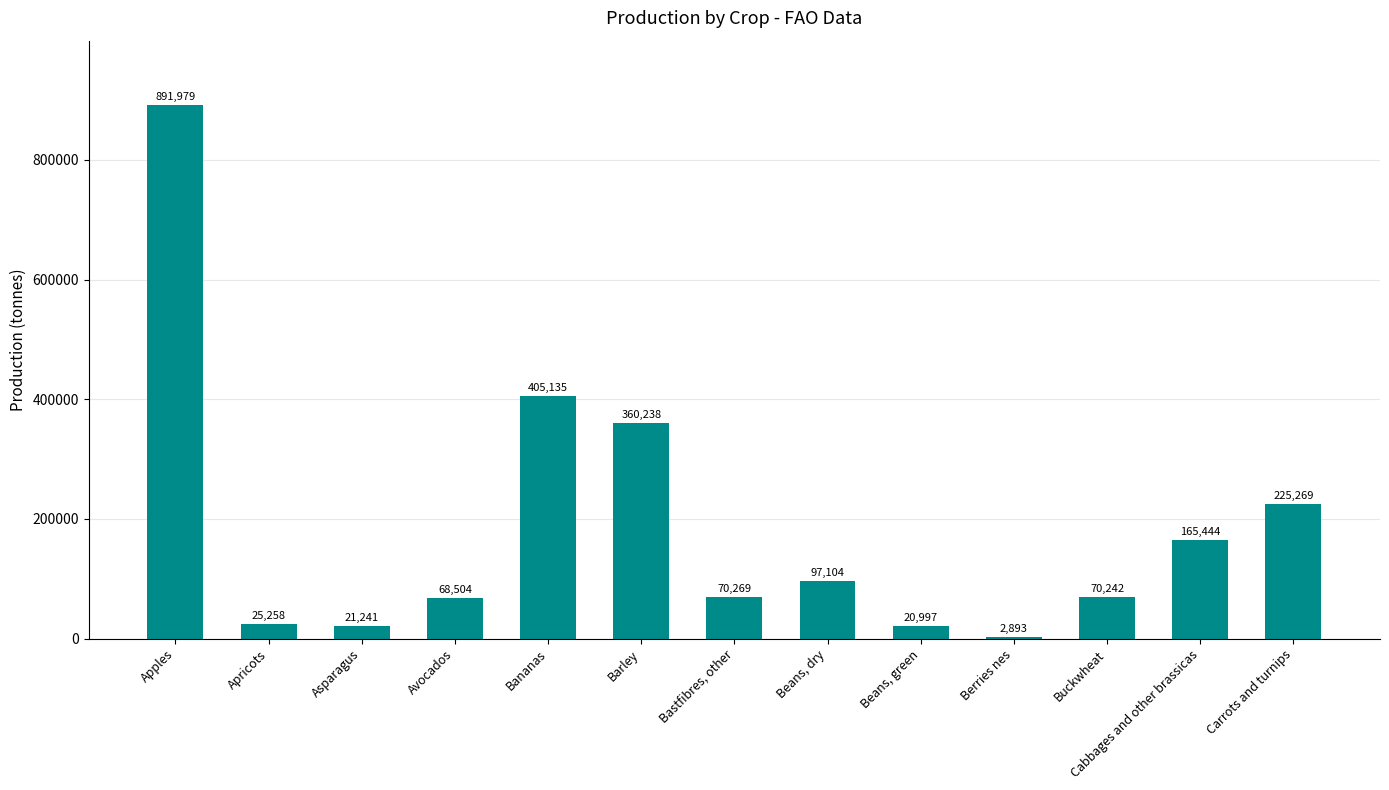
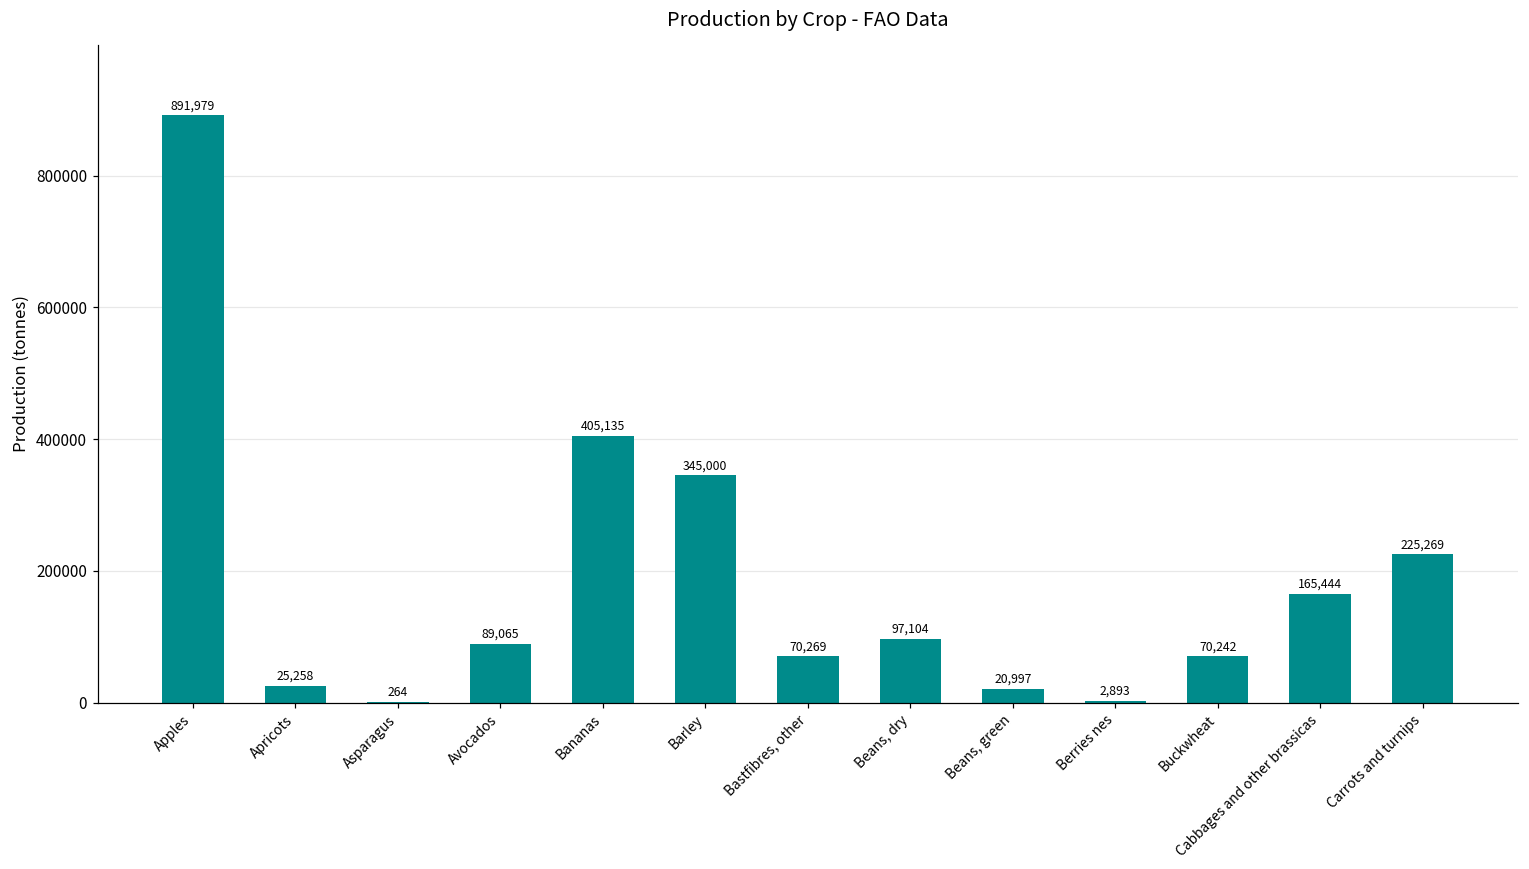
Asparagus: 21,241 -> 264
Avocados: 68,504 -> 89,065
Barley: 360,238 -> 345,000
